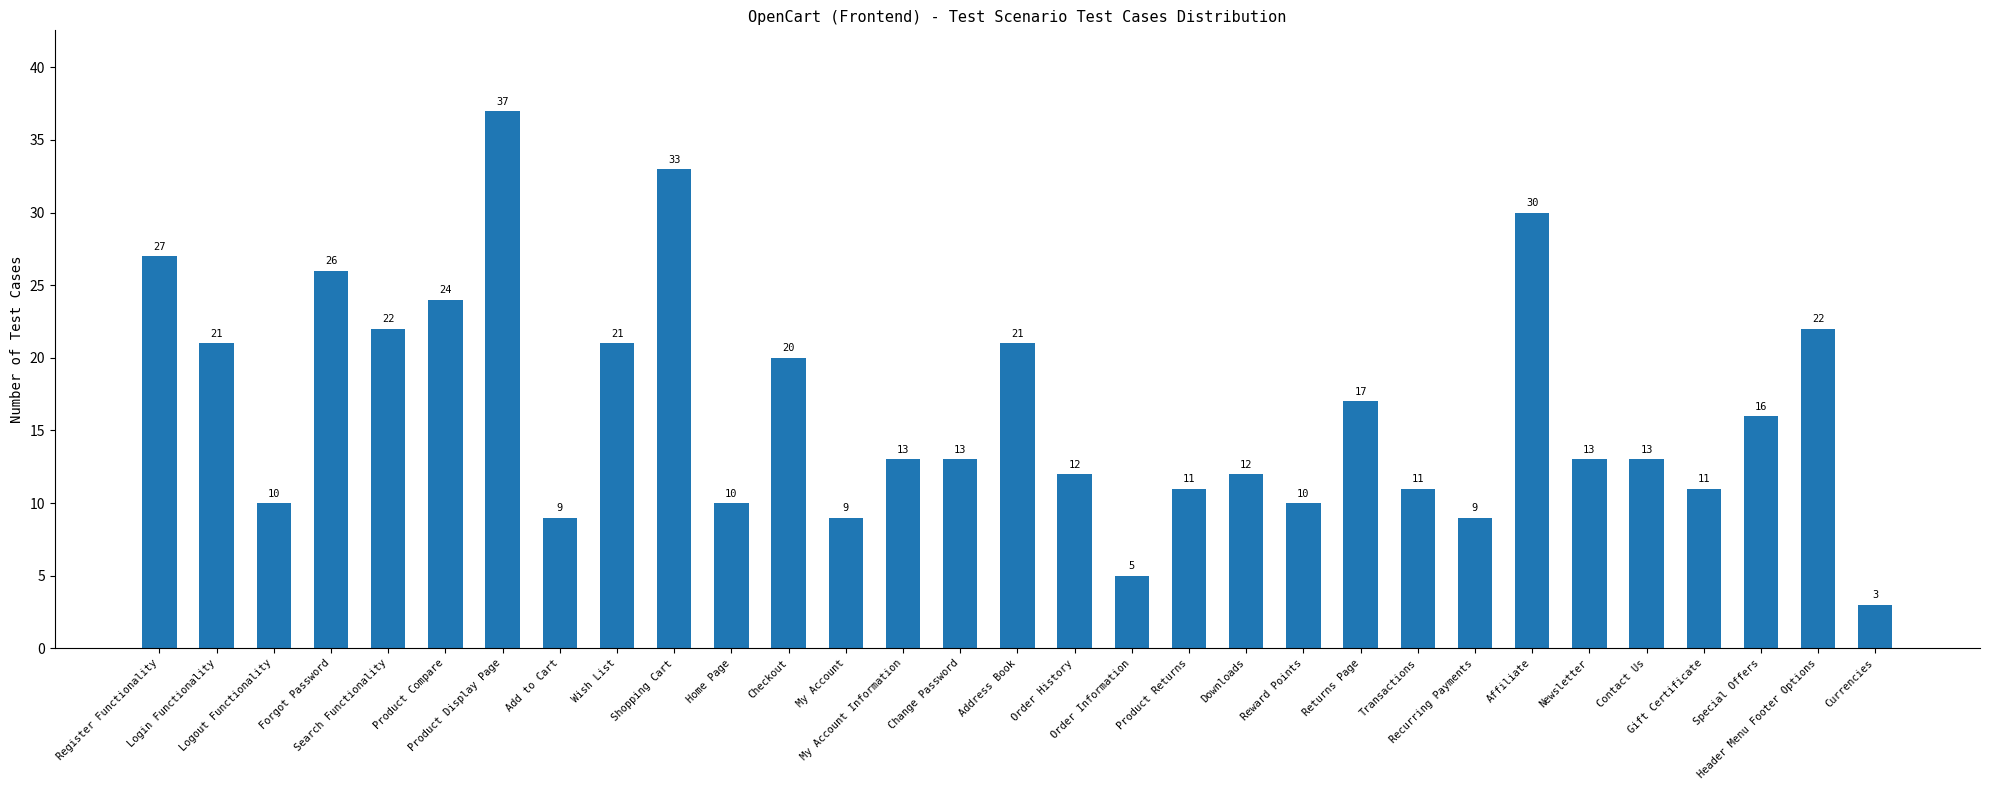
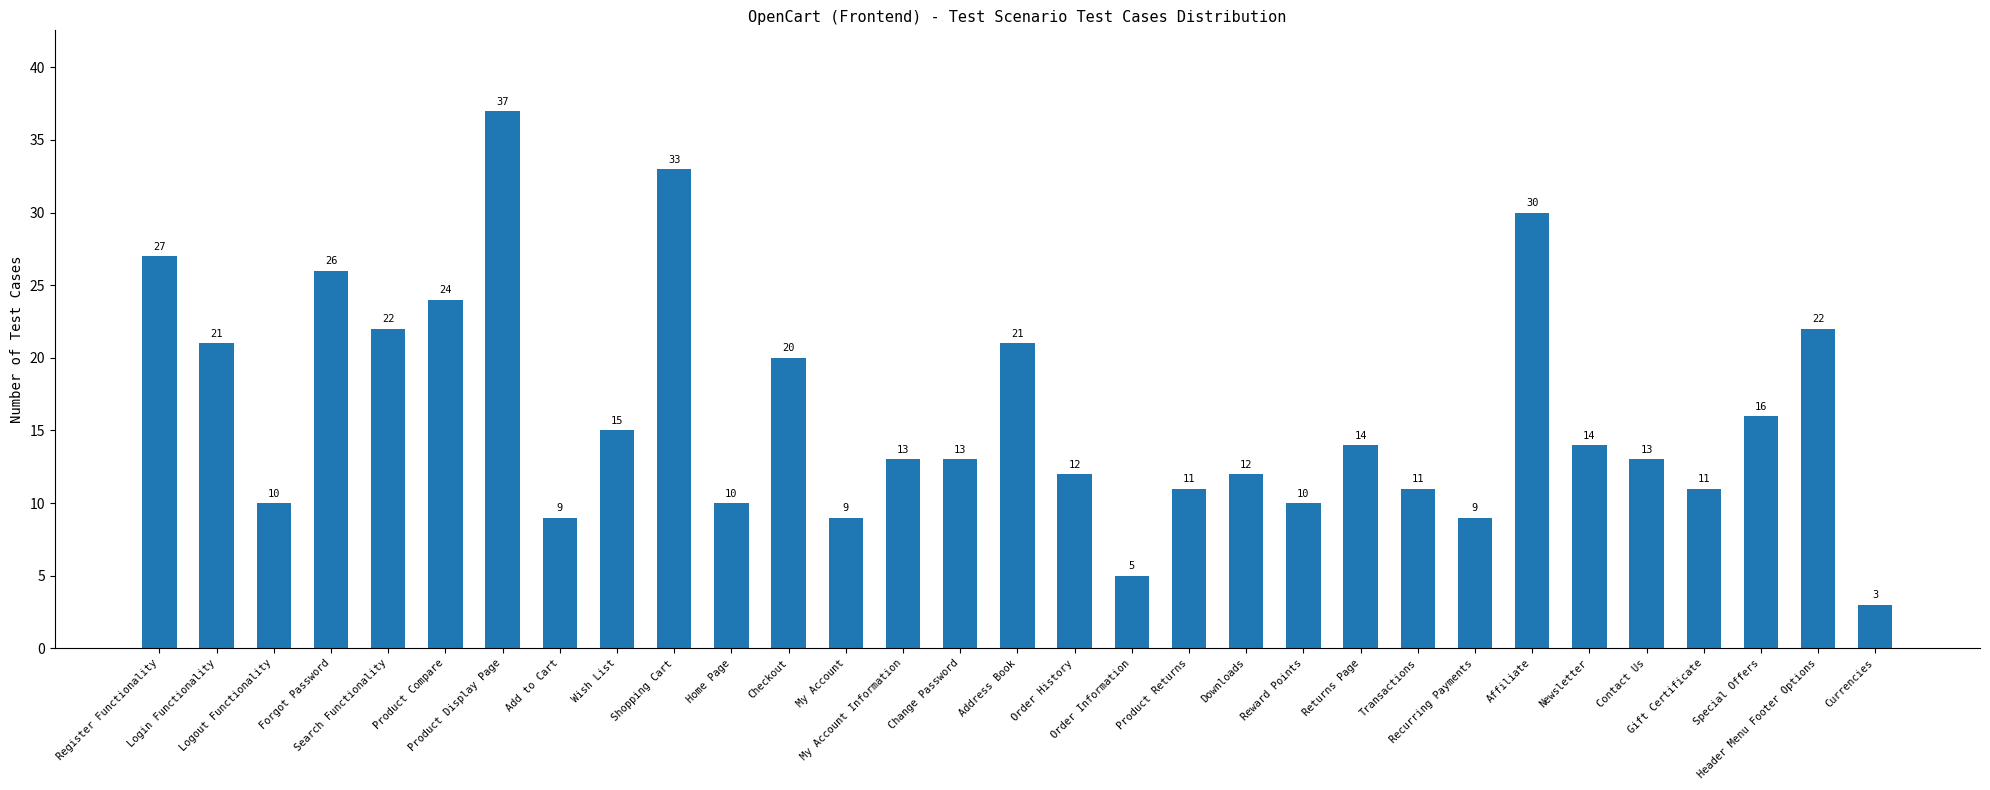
Wish List: 21 -> 15
Returns Page: 17 -> 14
Newsletter: 13 -> 14
